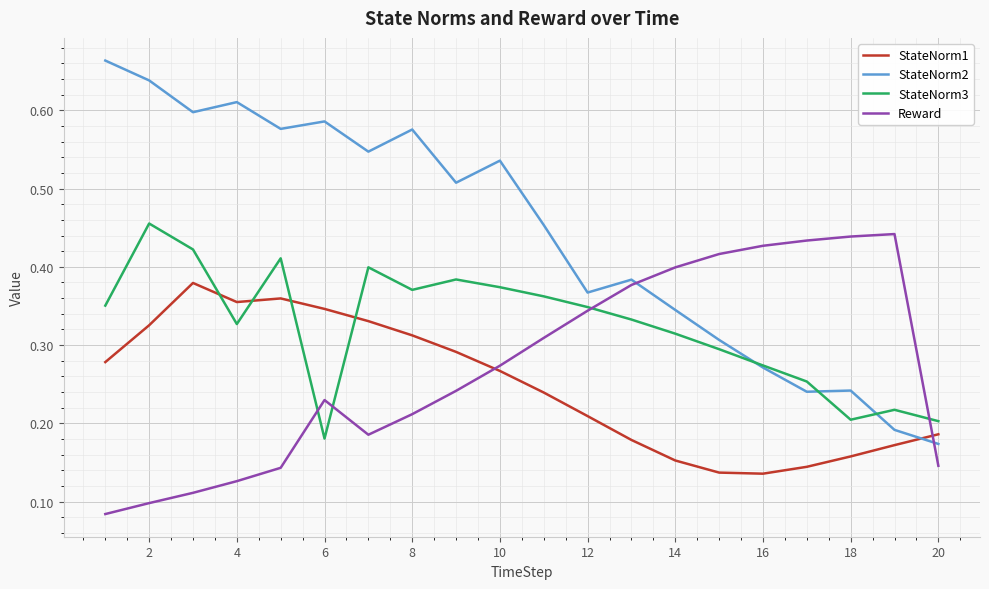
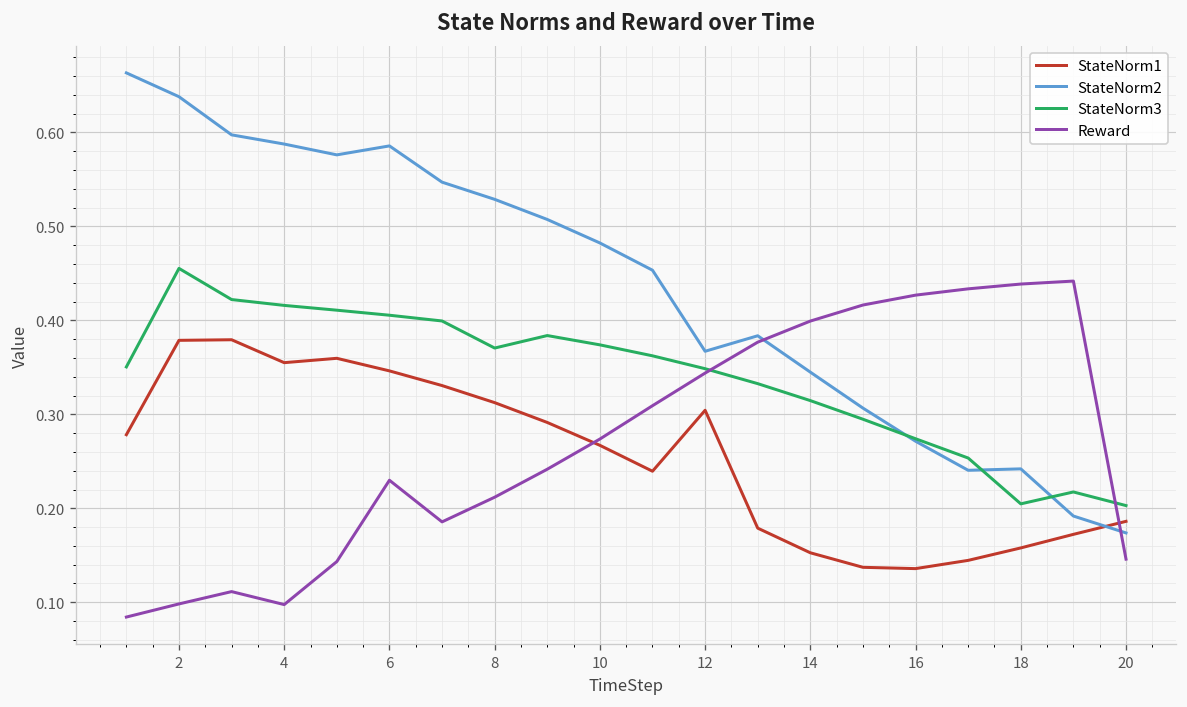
StateNorm1, 2: 0.33 -> 0.38
StateNorm2, 4: 0.61 -> 0.59
StateNorm3, 4: 0.33 -> 0.42
Reward, 4: 0.13 -> 0.10
StateNorm3, 6: 0.18 -> 0.41
StateNorm2, 8: 0.58 -> 0.53
StateNorm2, 10: 0.54 -> 0.48
StateNorm1, 12: 0.21 -> 0.30
